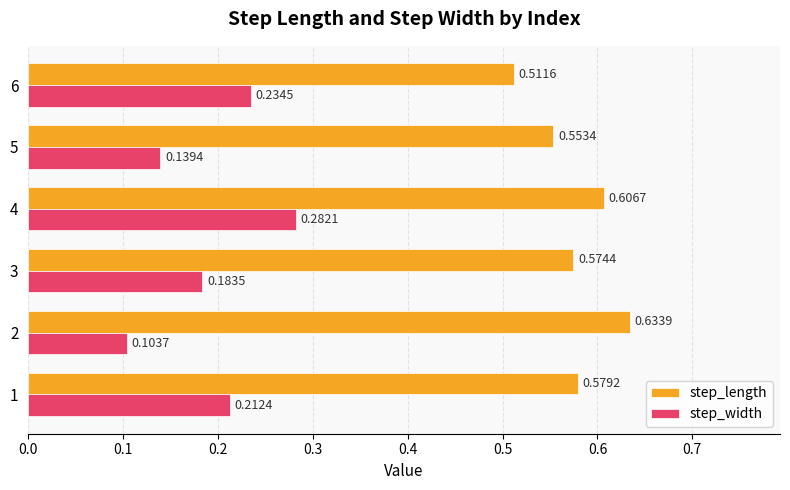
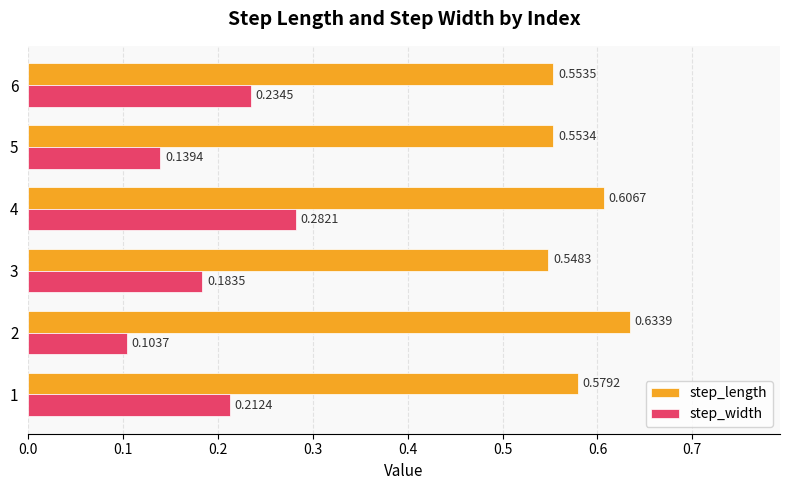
step_length, 6: 0.5116 -> 0.5535
step_length, 3: 0.5744 -> 0.5483
